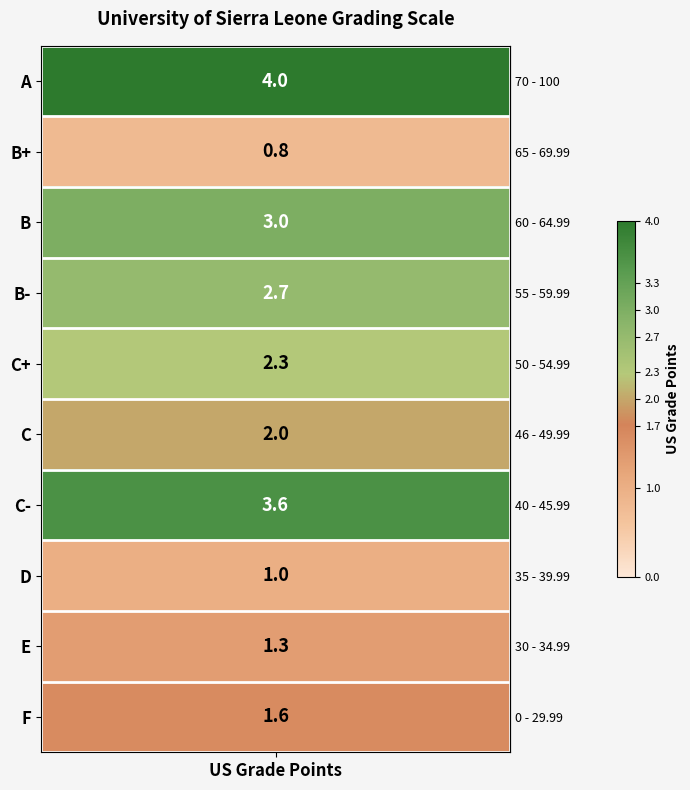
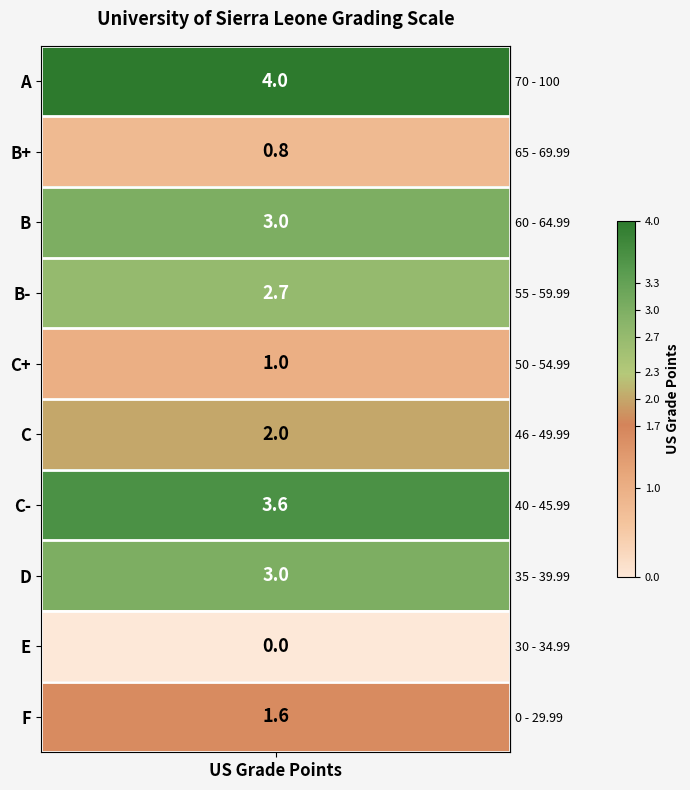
C+, US Grade Points: 2.3 -> 1.0
D, US Grade Points: 1.0 -> 3.0
E, US Grade Points: 1.3 -> 0.0
